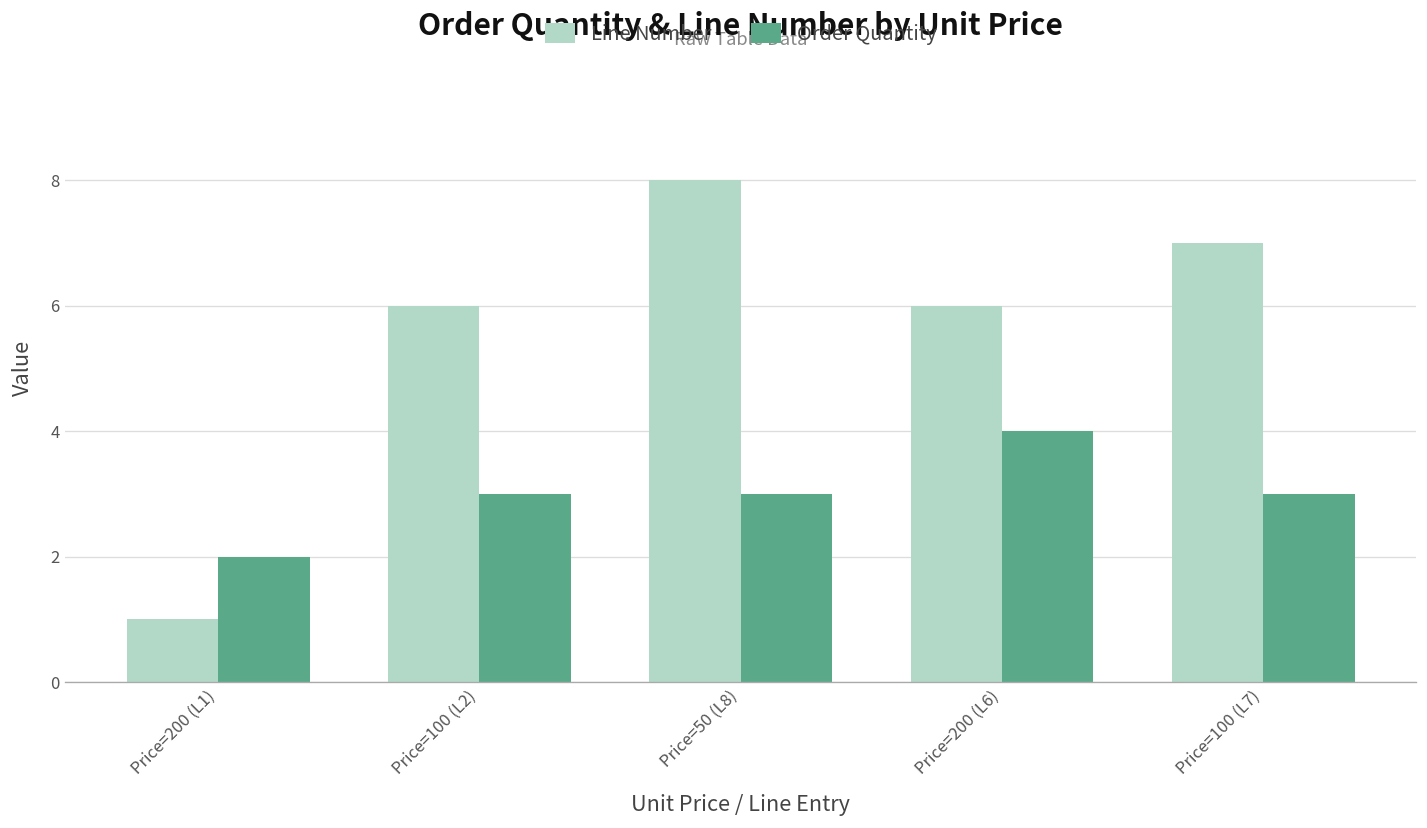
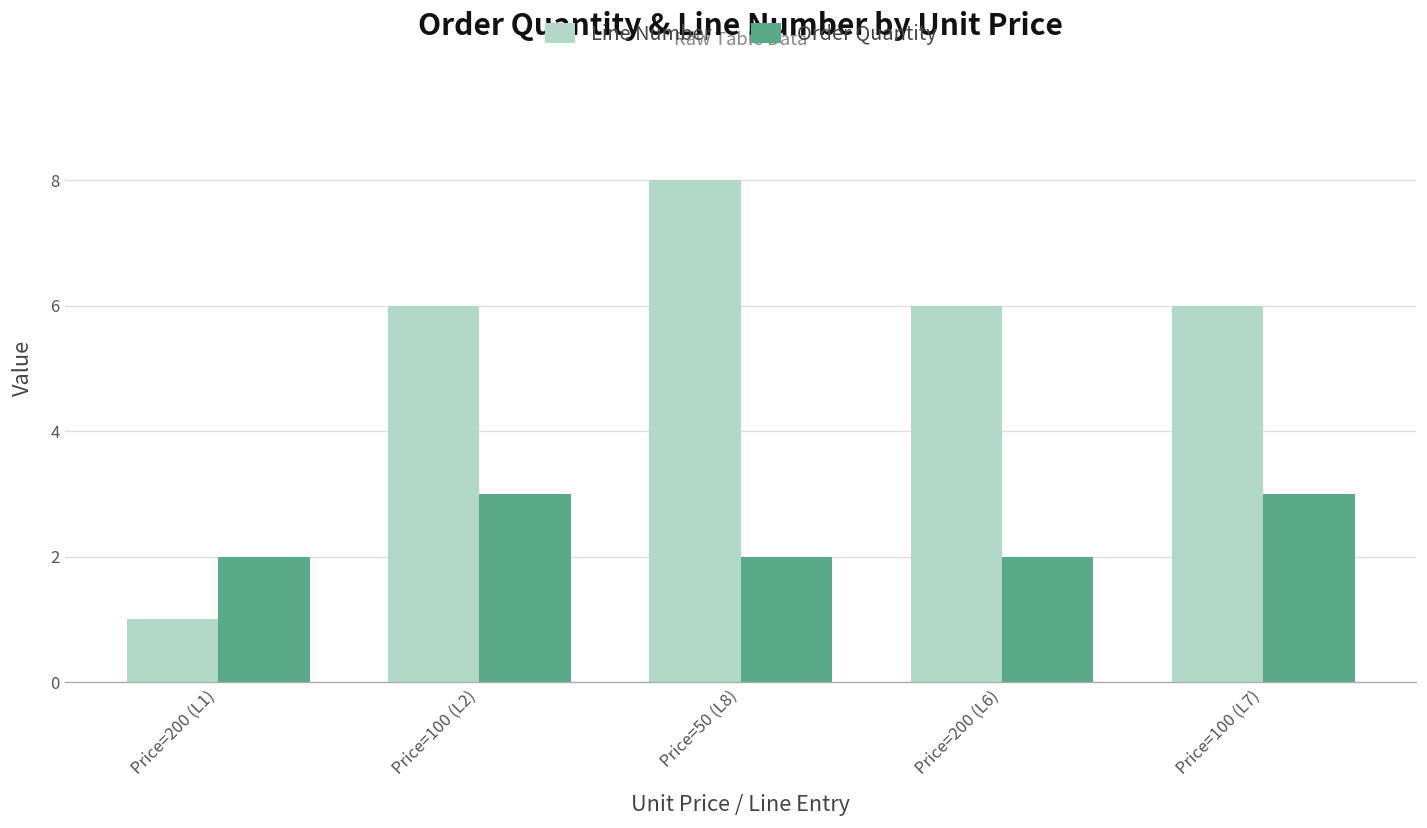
Order Quantity, Price=50 (L8): 3 -> 2
Order Quantity, Price=200 (L6): 4 -> 2
Line Number, Price=100 (L7): 7 -> 6
